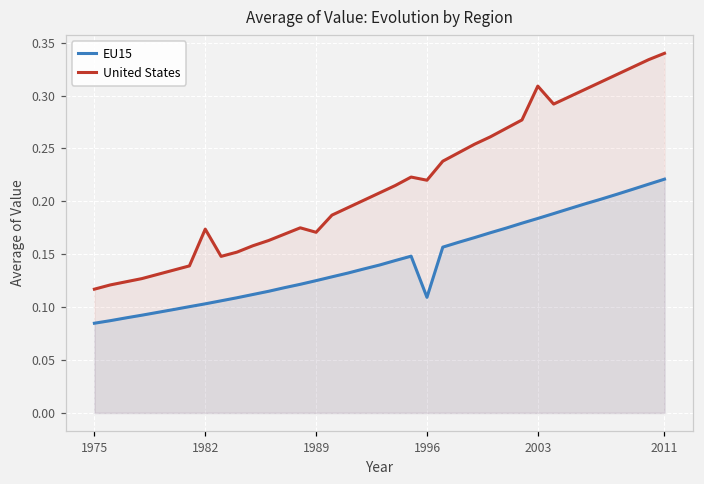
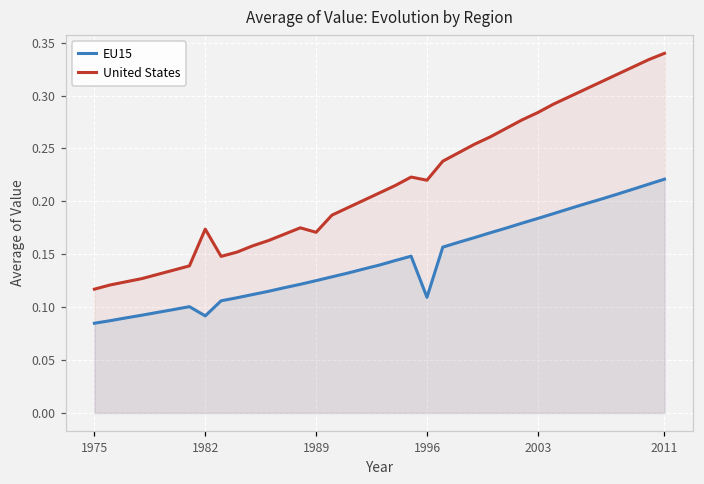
EU15, 1982: 0.10 -> 0.09
United States, 2003: 0.31 -> 0.28
